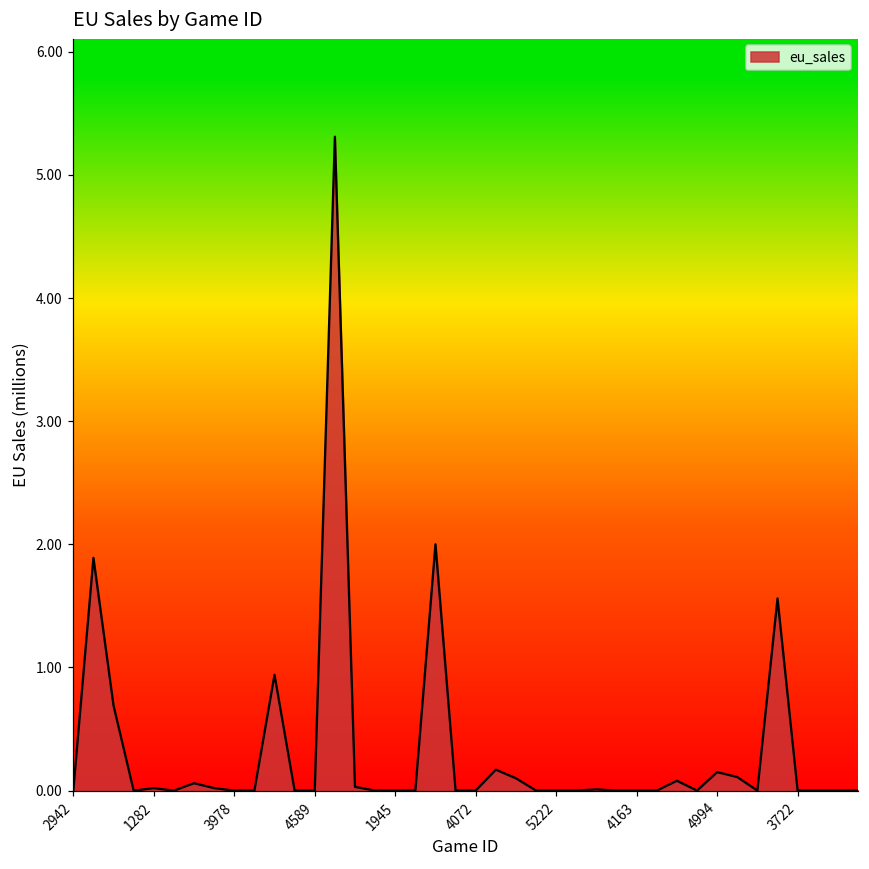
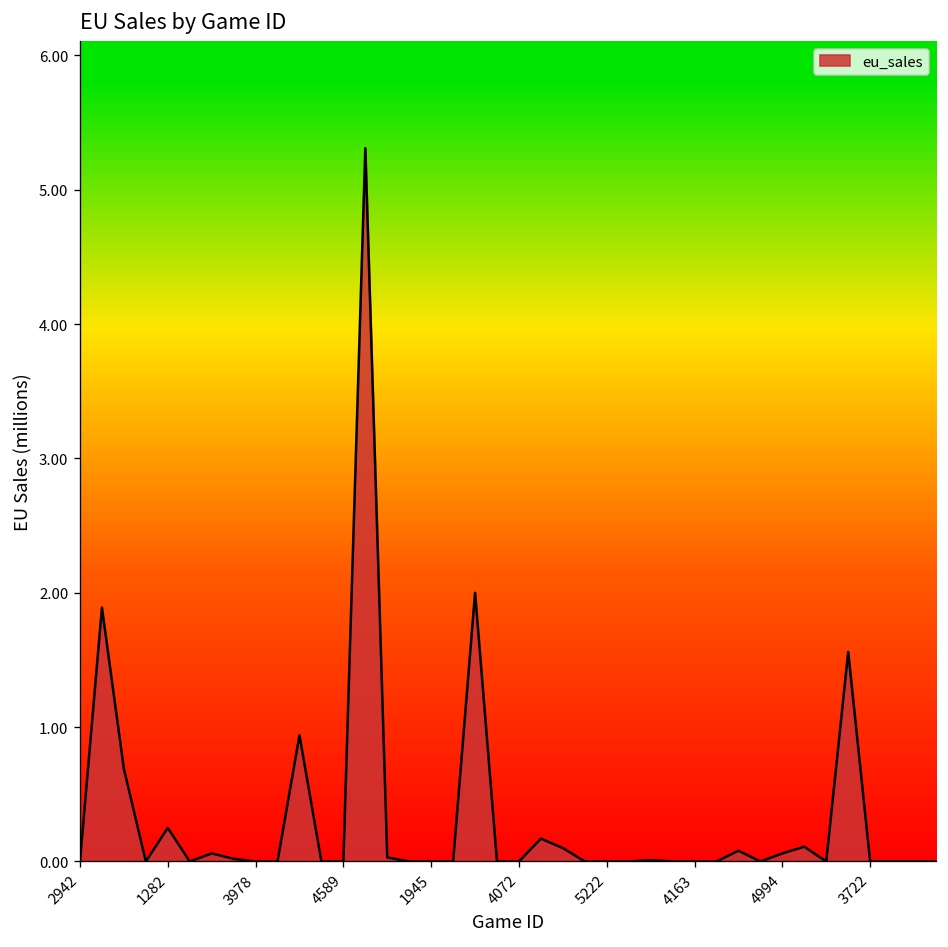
1282: 0.02 -> 0.25
4994: 0.15 -> 0.06
